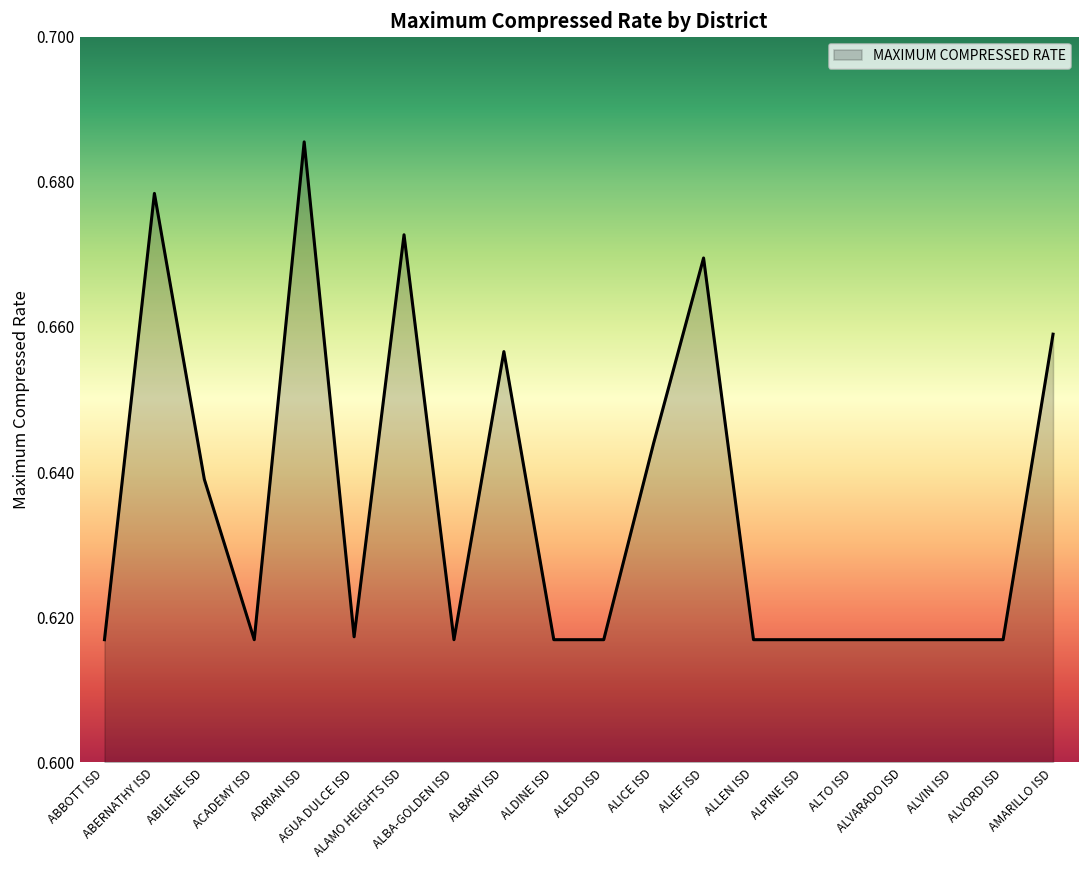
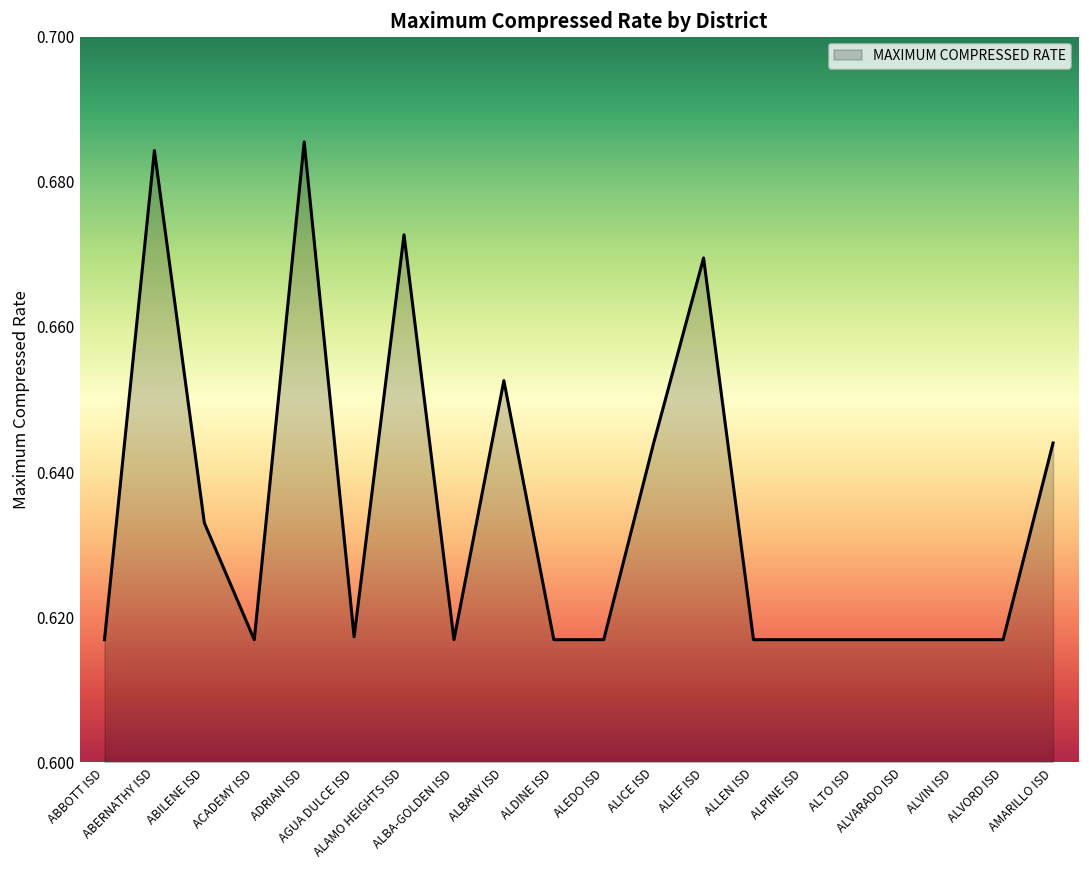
ABERNATHY ISD: 0.678 -> 0.684
ABILENE ISD: 0.639 -> 0.633
ALBANY ISD: 0.657 -> 0.653
AMARILLO ISD: 0.659 -> 0.644
